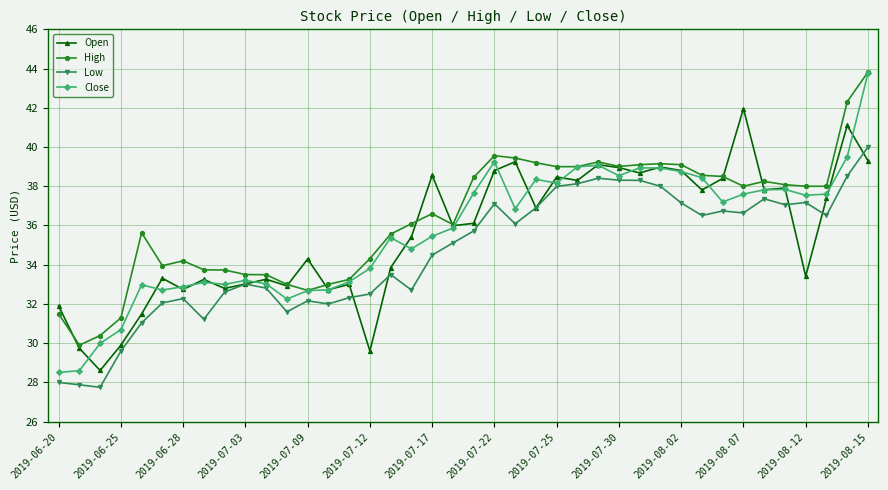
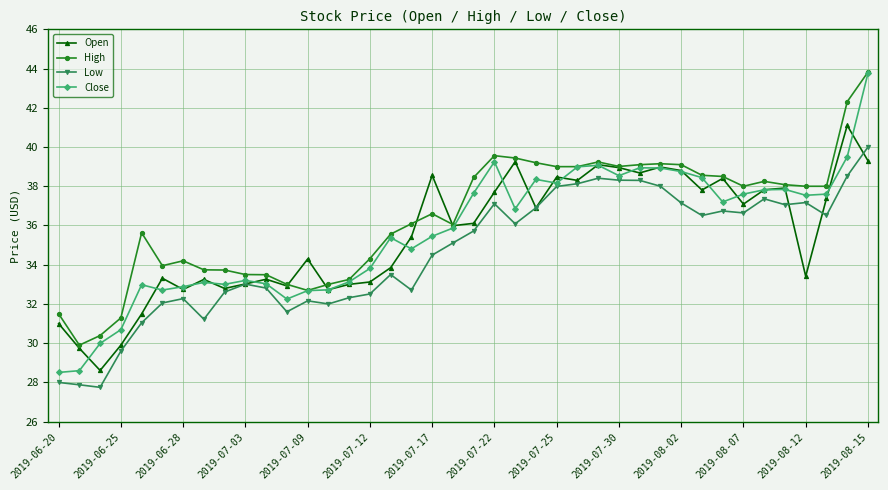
Open, 2019-06-20: 31.9 -> 31.0
Open, 2019-07-12: 29.6 -> 33.1
Open, 2019-07-22: 38.8 -> 37.7
Open, 2019-08-07: 42.0 -> 37.1
